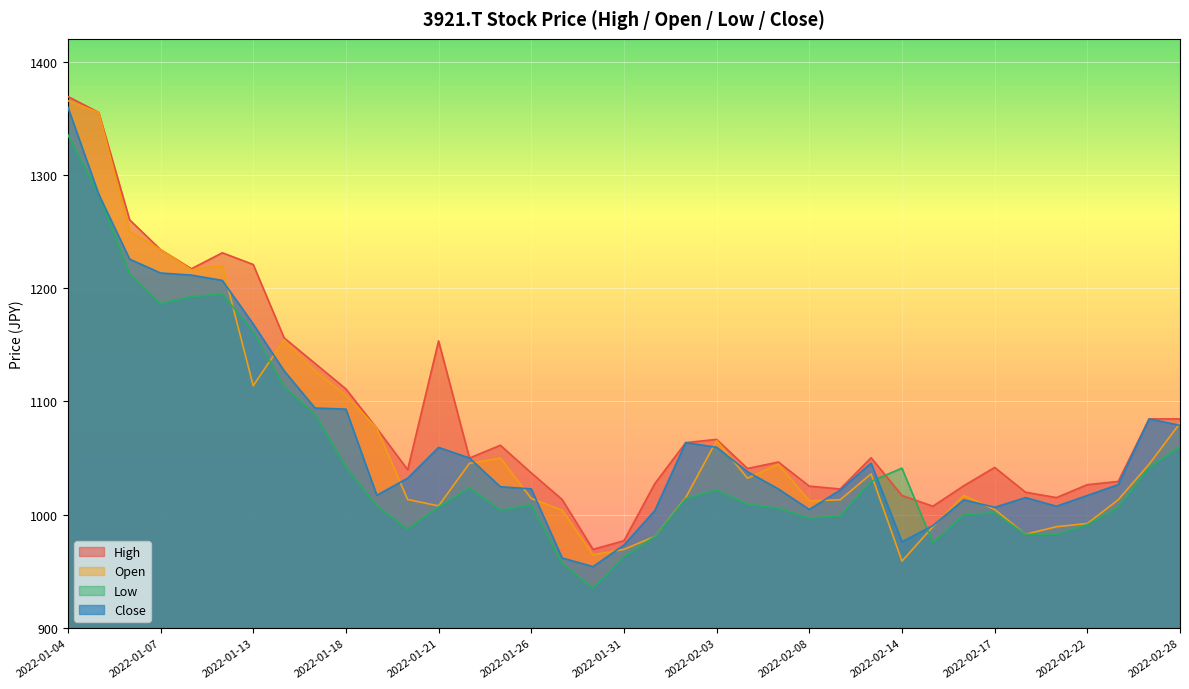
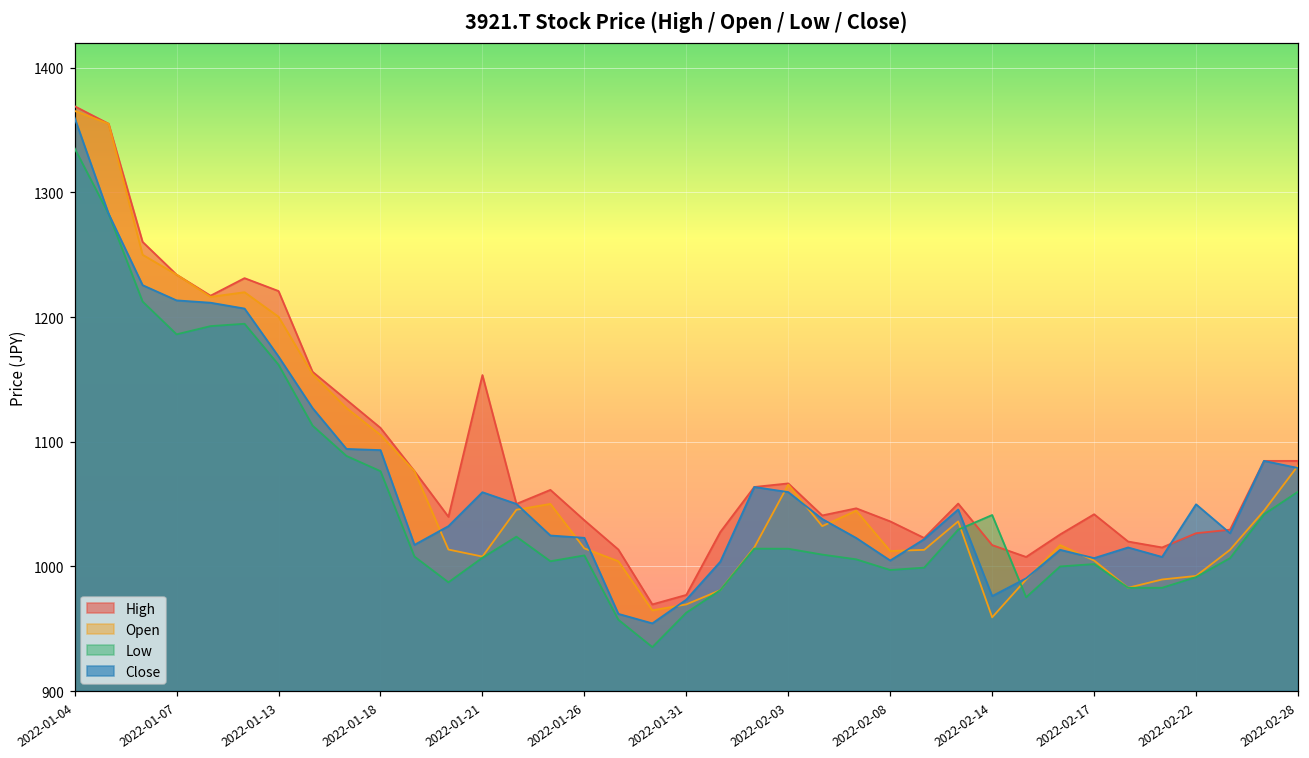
Open, 2022-01-13: 1114 -> 1200
Low, 2022-01-18: 1042 -> 1076
Low, 2022-02-03: 1022 -> 1014
High, 2022-02-08: 1025 -> 1036
Close, 2022-02-22: 1017 -> 1050
